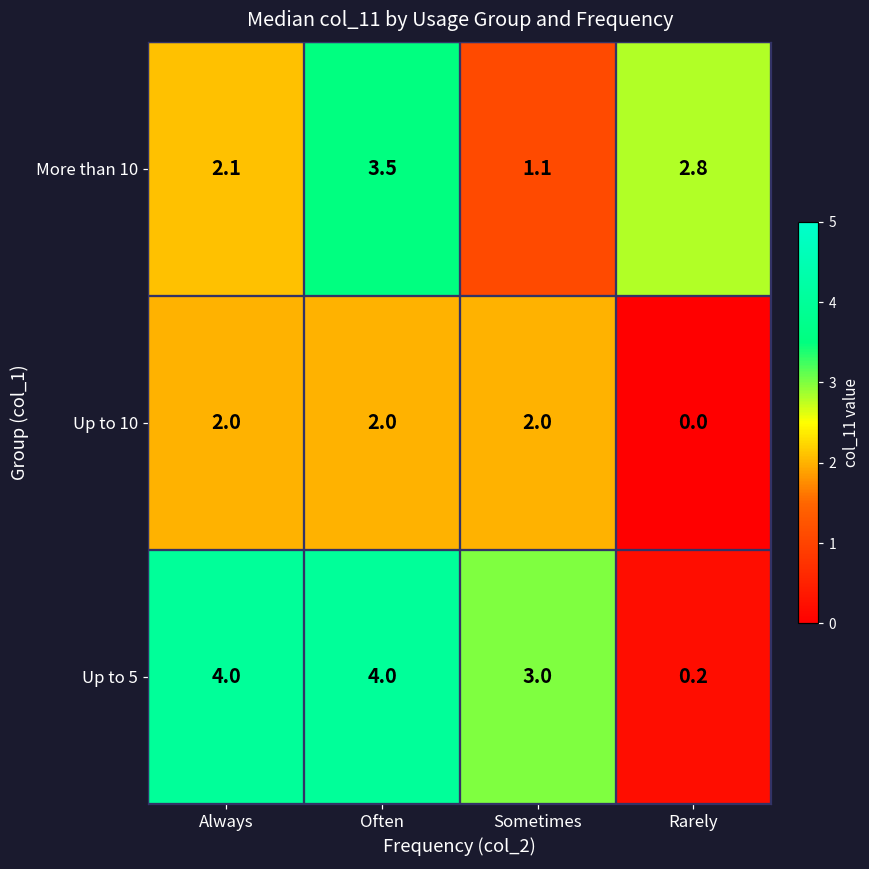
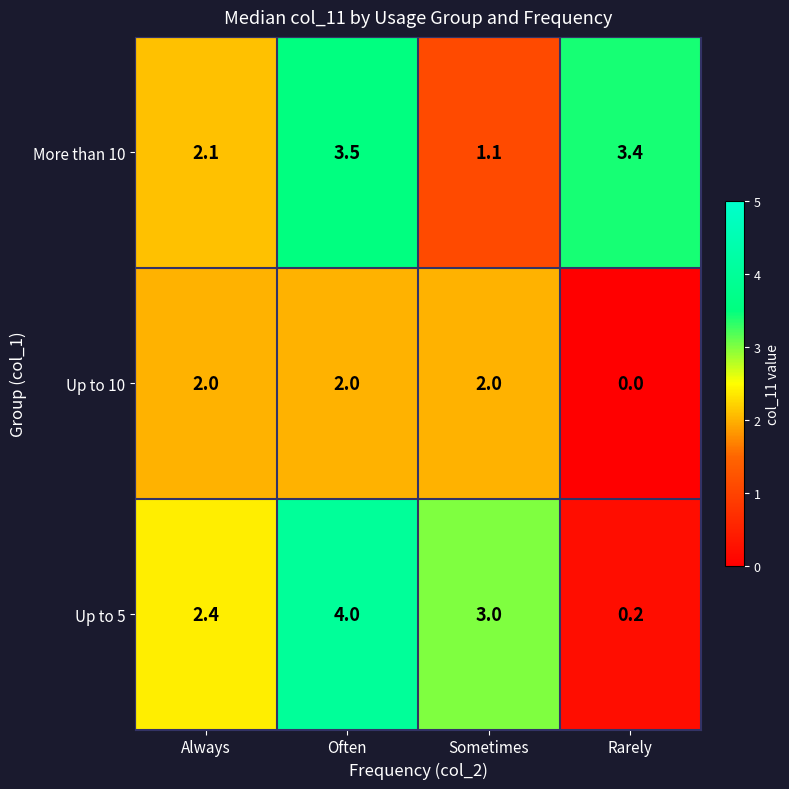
More than 10, Rarely: 2.8 -> 3.4
Up to 5, Always: 4.0 -> 2.4
